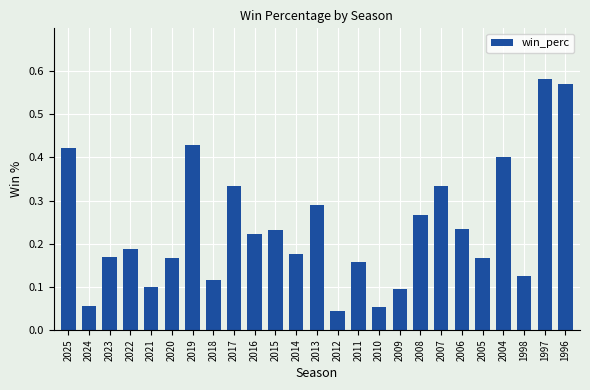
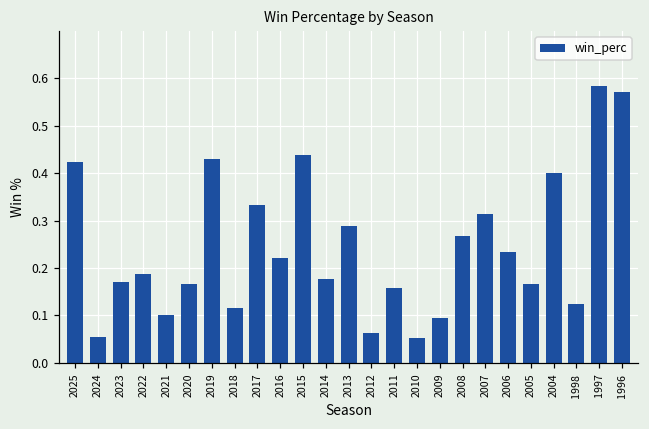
2015: 0.23 -> 0.44
2012: 0.04 -> 0.06
2007: 0.33 -> 0.31
